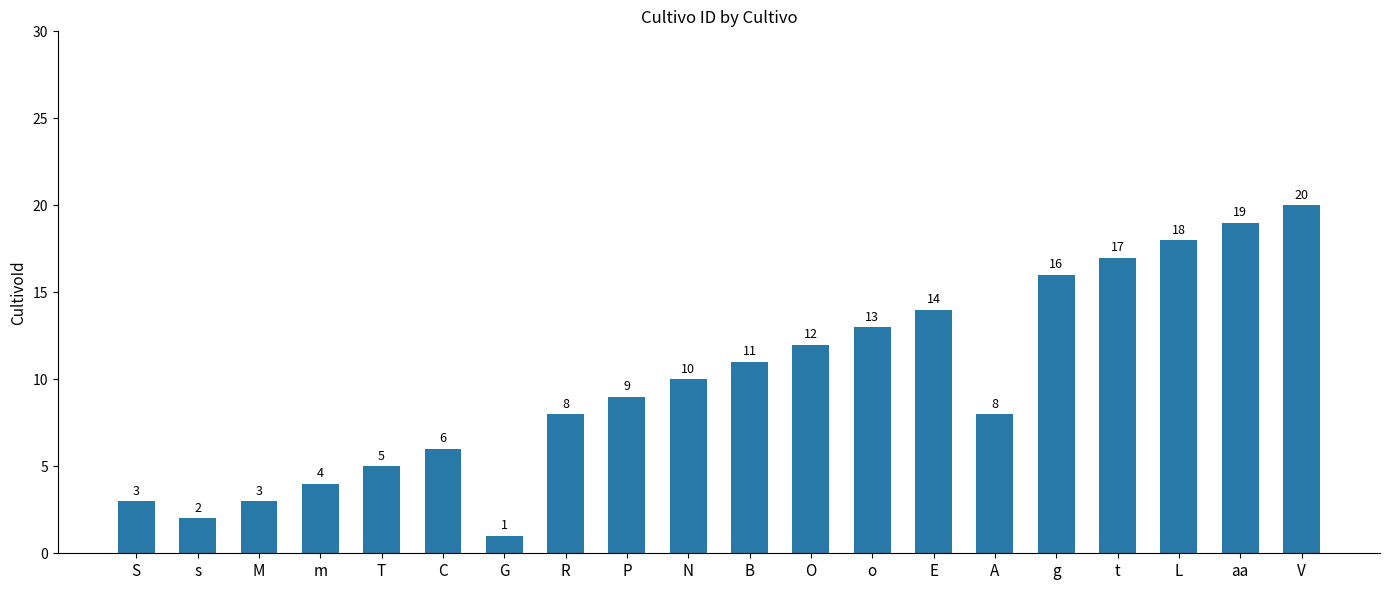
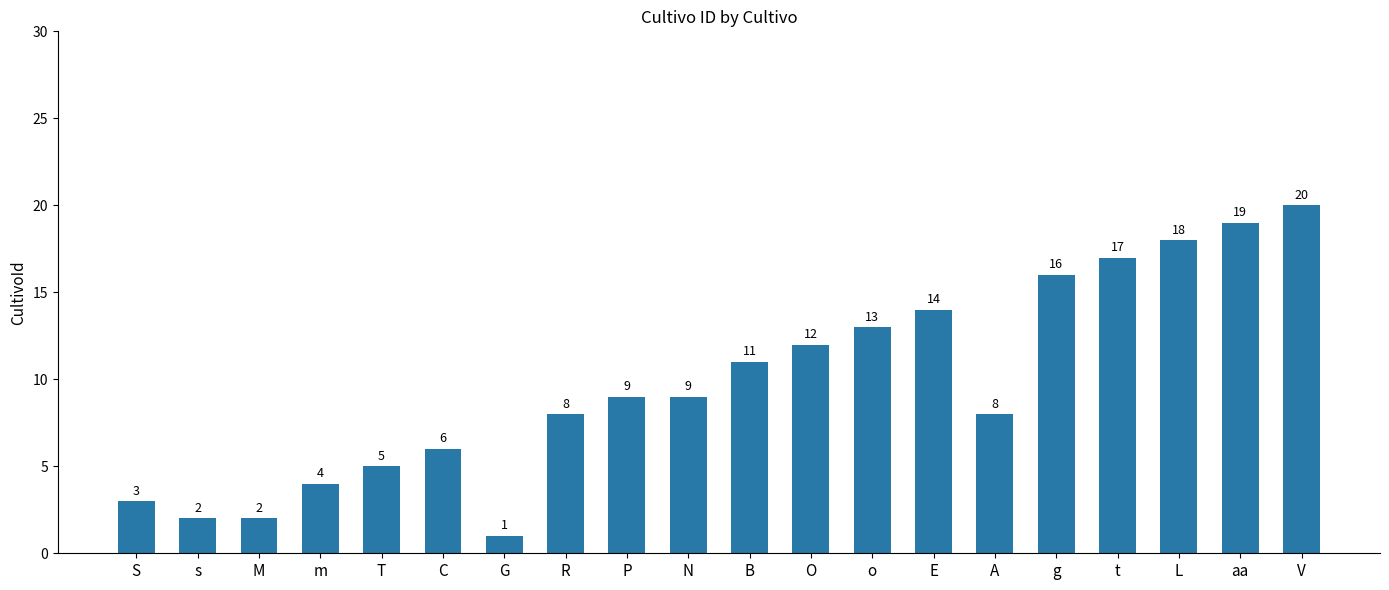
M: 3 -> 2
N: 10 -> 9
